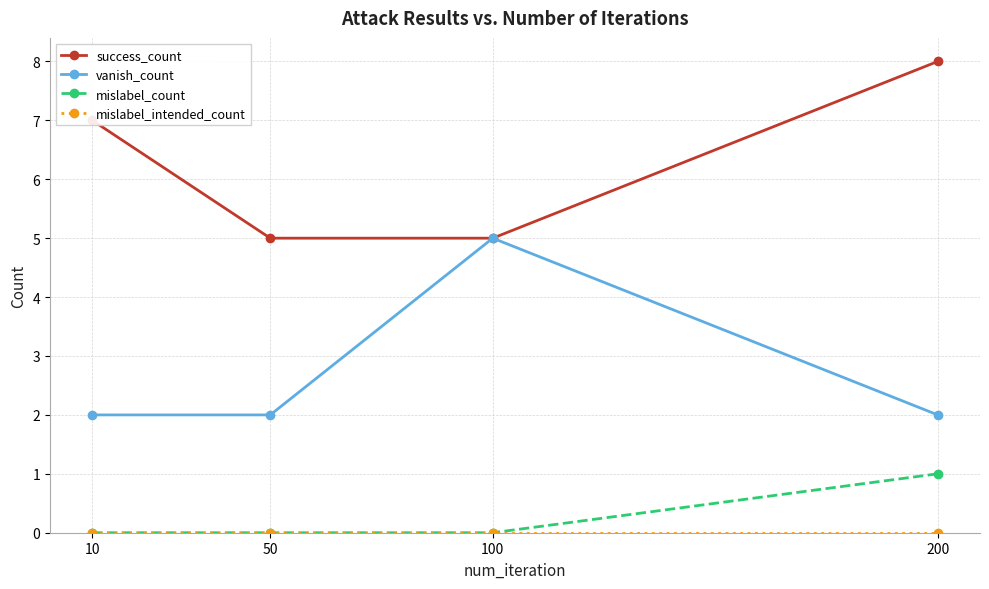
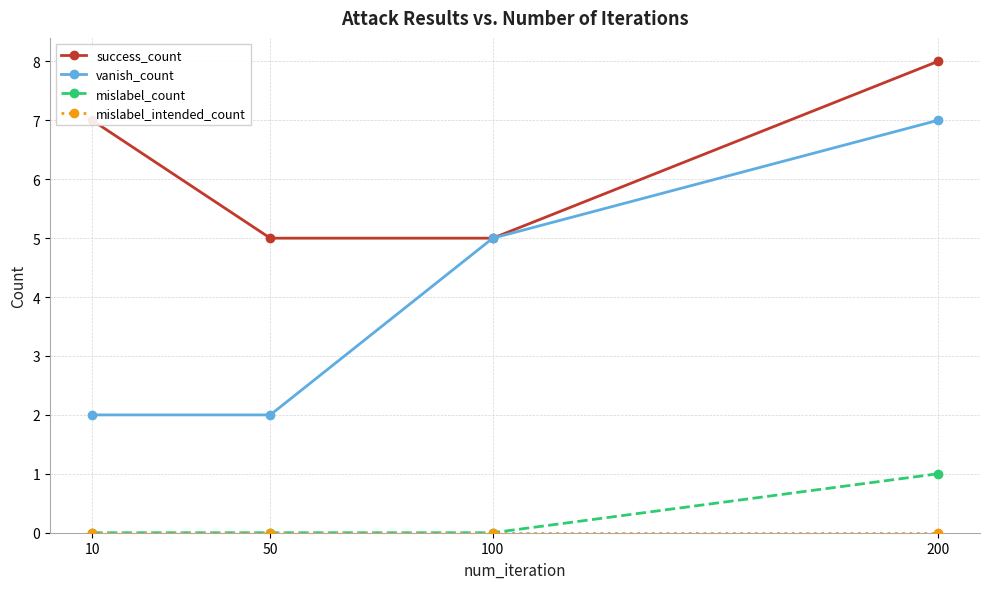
vanish_count, 200: 2 -> 7
